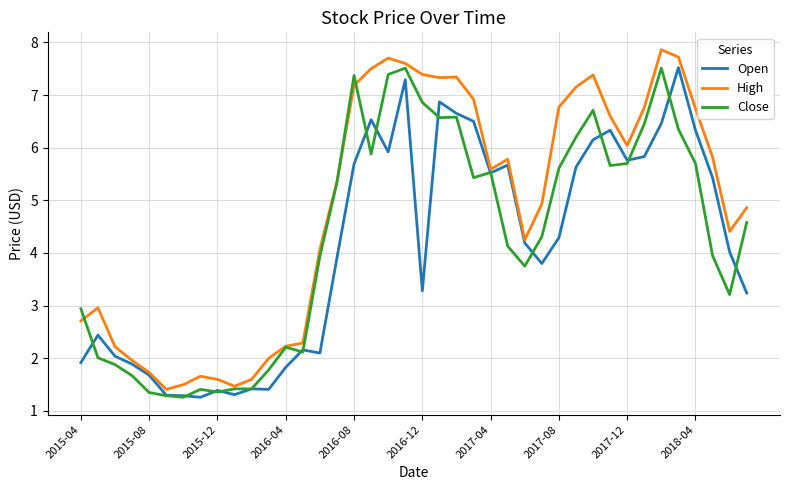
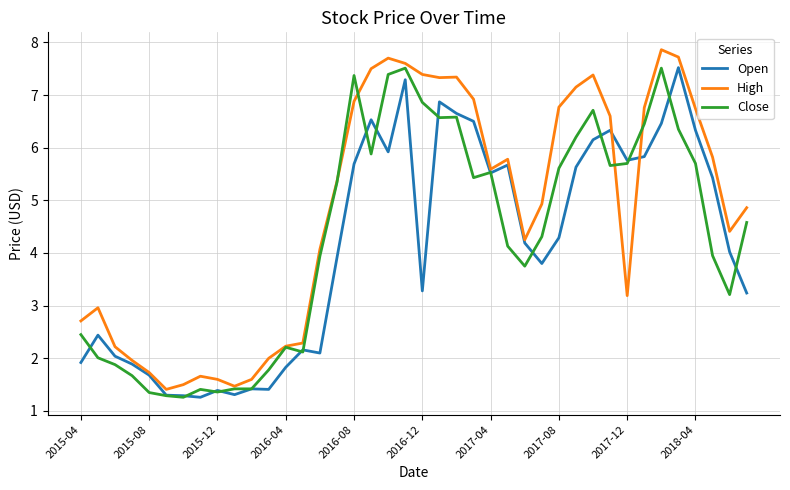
Close, 2015-04: 2.9 -> 2.5
High, 2016-08: 7.2 -> 6.9
High, 2017-12: 6.0 -> 3.2
